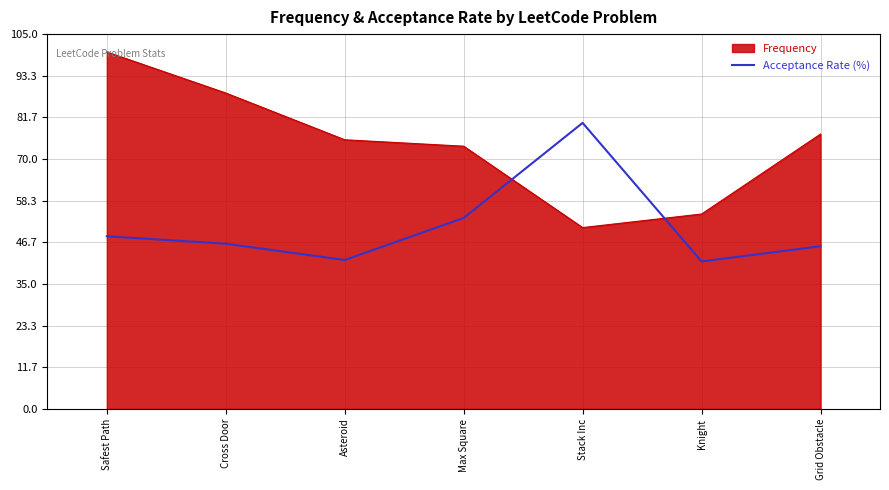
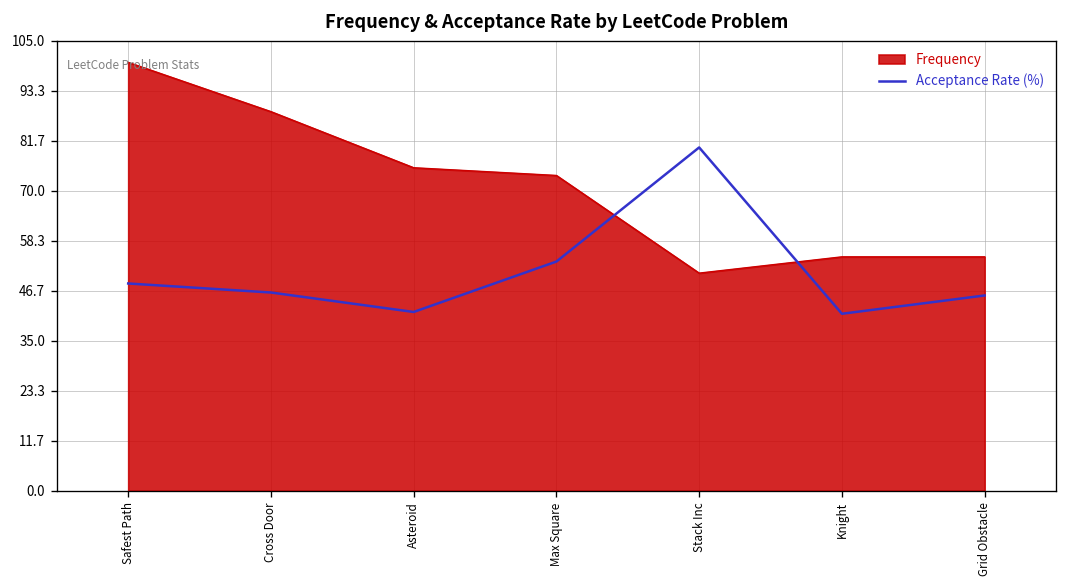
Frequency, Grid Obstacle: 77 -> 55
